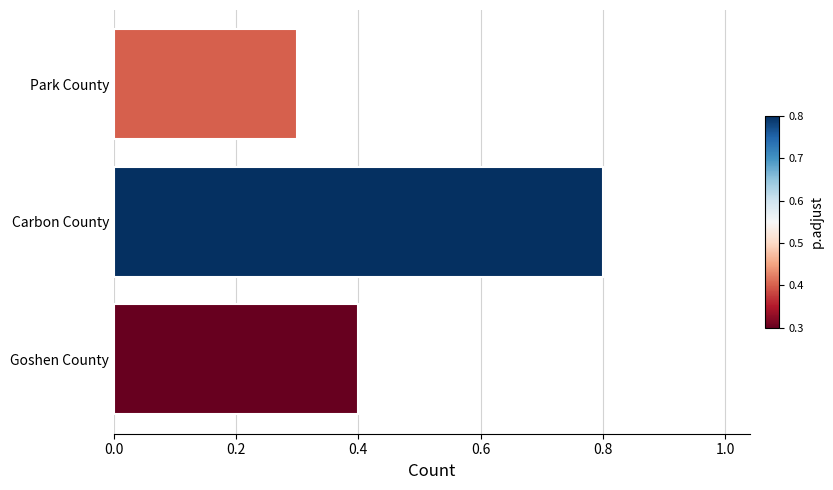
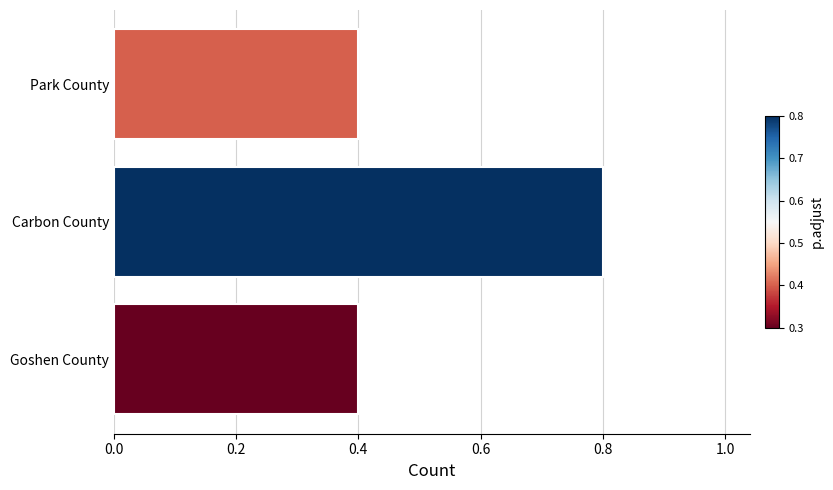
Park County: 0.3 -> 0.4
